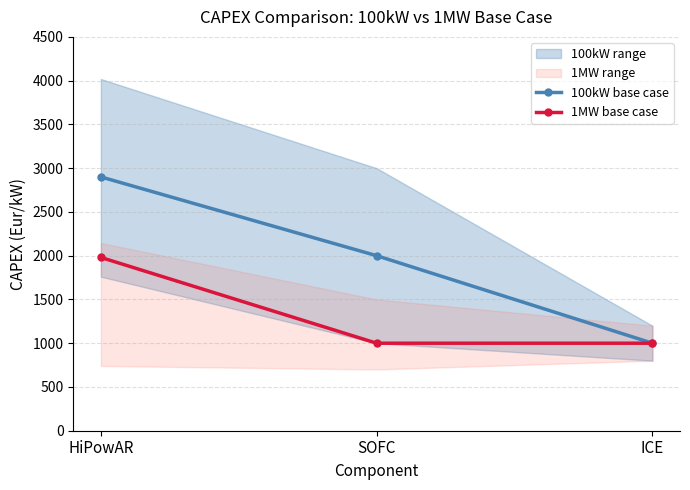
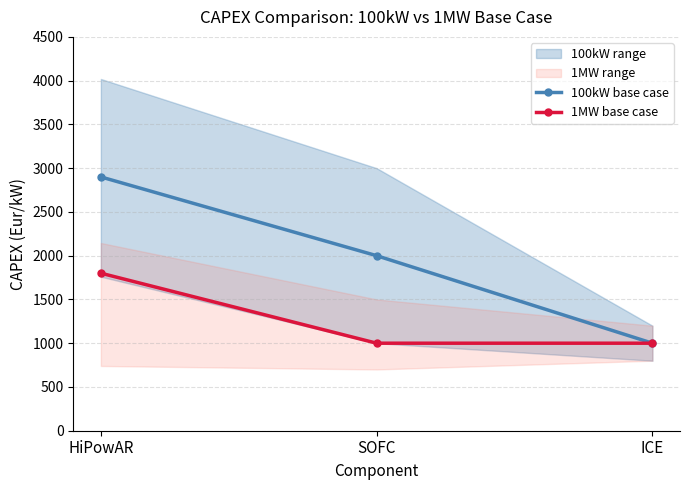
1MW base case, HiPowAR: 2000 -> 1800
